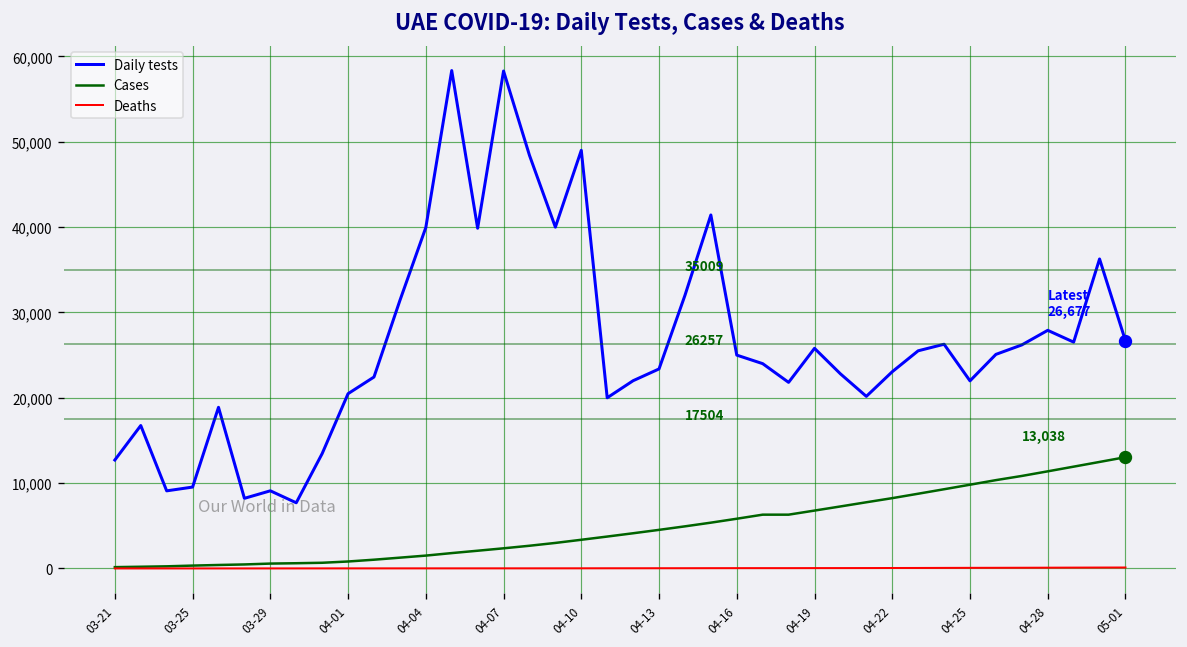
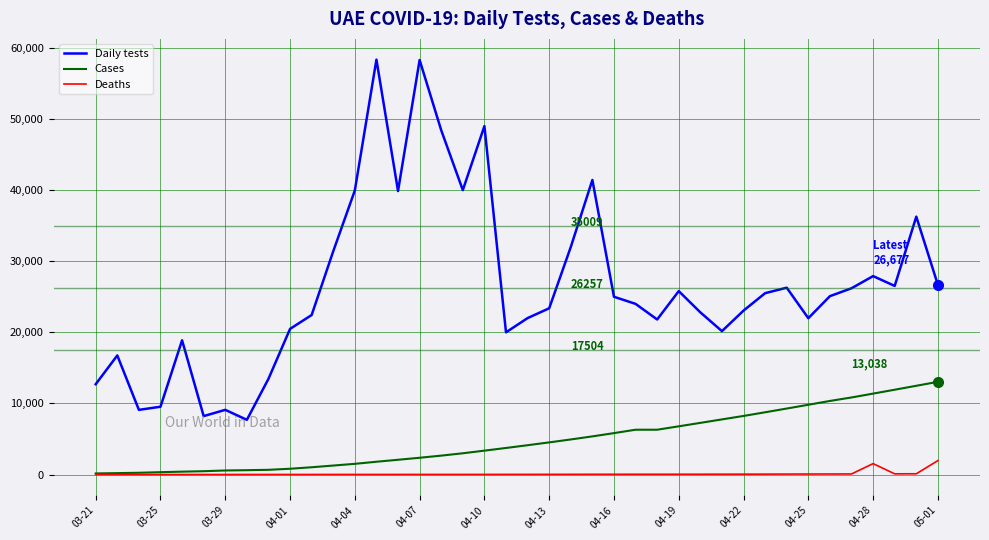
Deaths, 04-28: 0 -> 2,000
Deaths, 05-01: 0 -> 2,000
